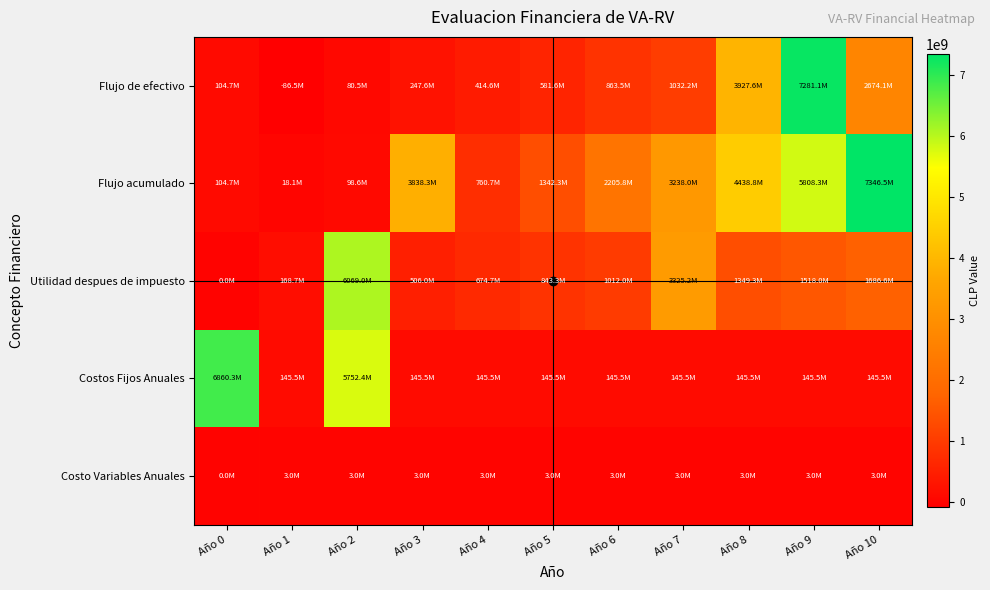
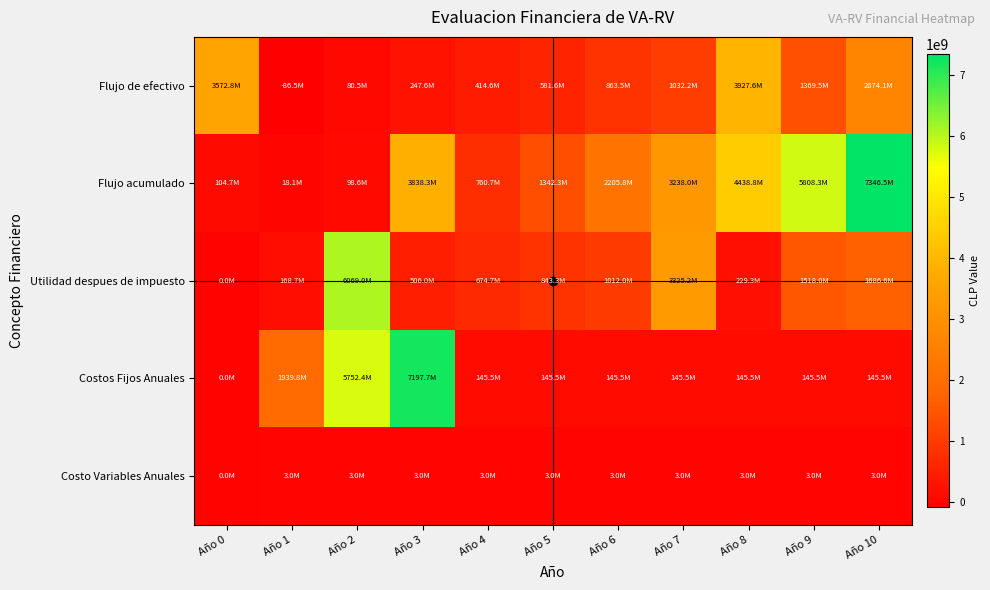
Flujo de efectivo, Año 0: 104.7M -> 3572.8M
Flujo de efectivo, Año 9: 7281.1M -> 1369.5M
Utilidad despues de impuesto, Año 8: 1349.3M -> 229.3M
Costos Fijos Anuales, Año 0: 6860.3M -> 0.0M
Costos Fijos Anuales, Año 1: 145.5M -> 1939.8M
Costos Fijos Anuales, Año 3: 145.5M -> 7197.7M
